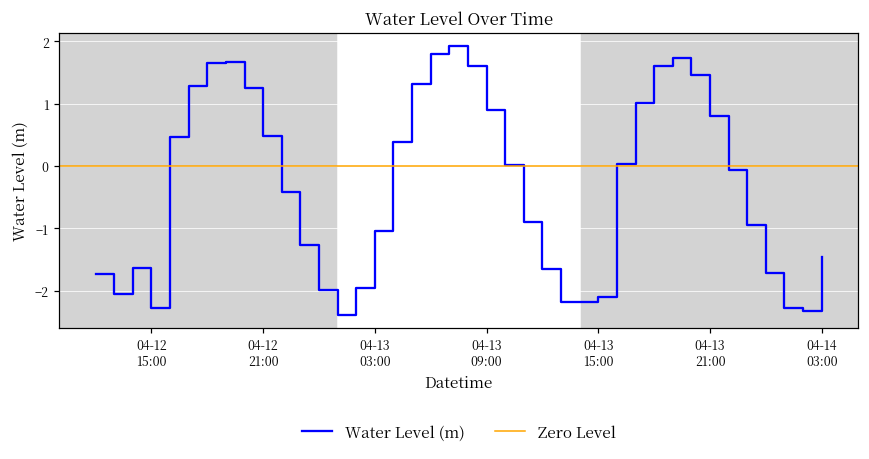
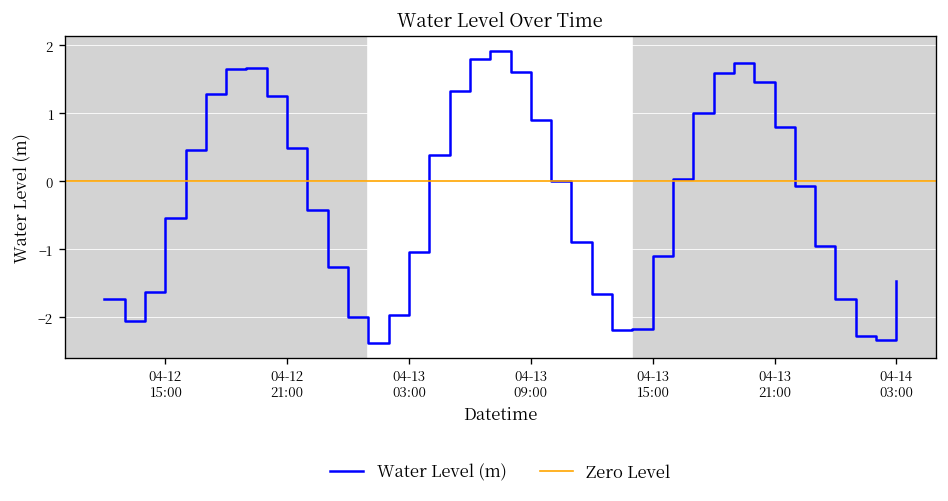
04-12 15:00: -2.3 -> -0.5
04-13 15:00: -2.1 -> -1.1
